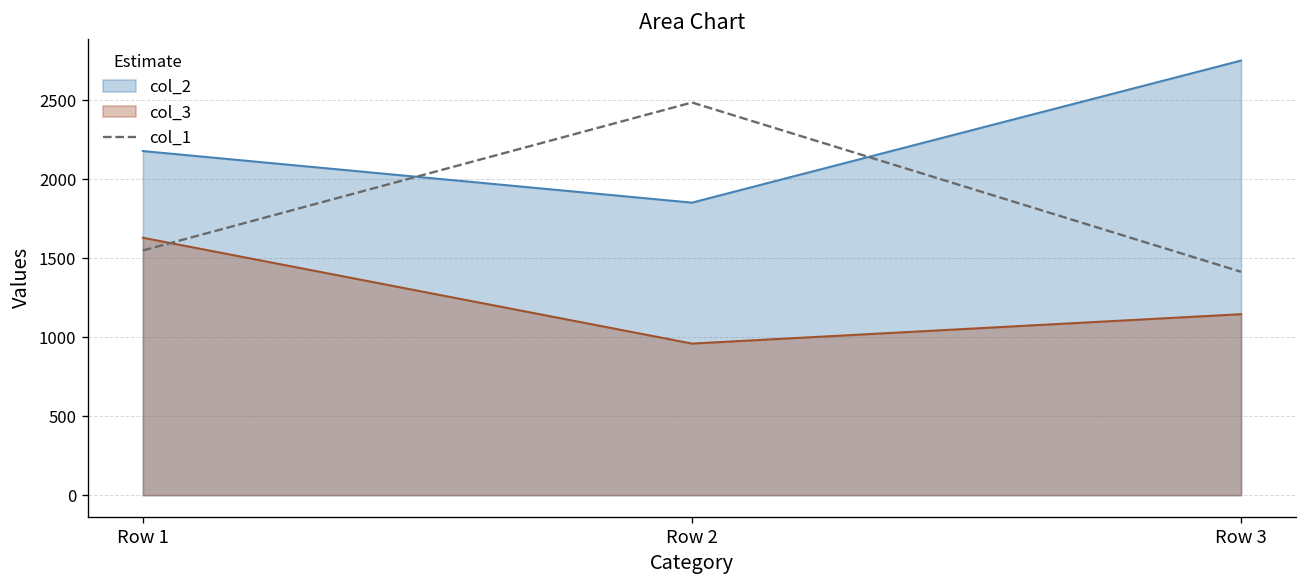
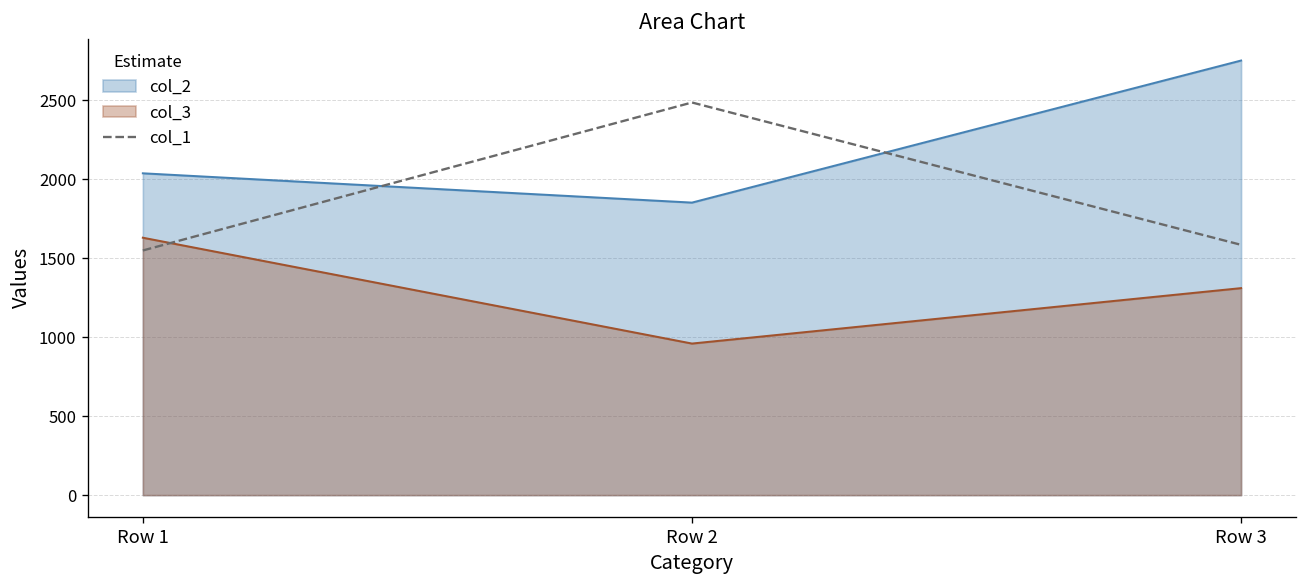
col_2, Row 1: 2180 -> 2040
col_3, Row 3: 1150 -> 1310
col_1, Row 3: 1410 -> 1580
